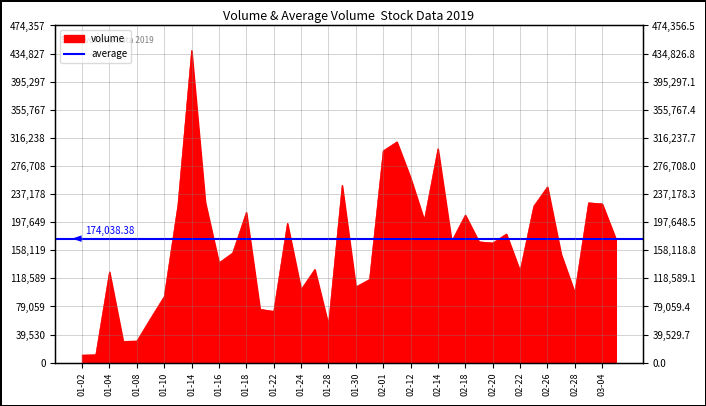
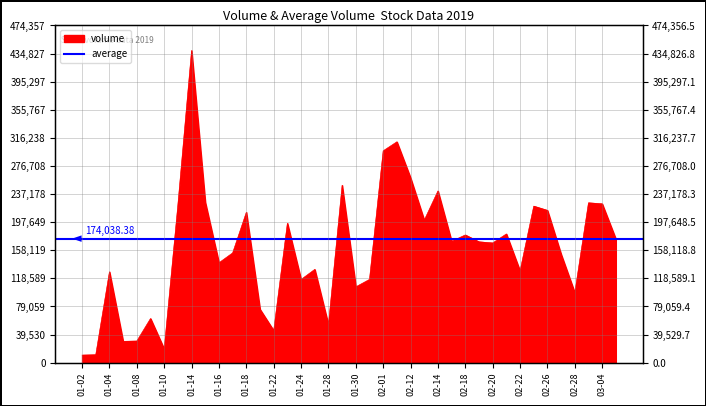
01-10: 90,000 -> 20,000
01-22: 70,000 -> 50,000
01-24: 100,000 -> 120,000
02-14: 300,000 -> 240,000
02-18: 210,000 -> 180,000
02-26: 250,000 -> 210,000
